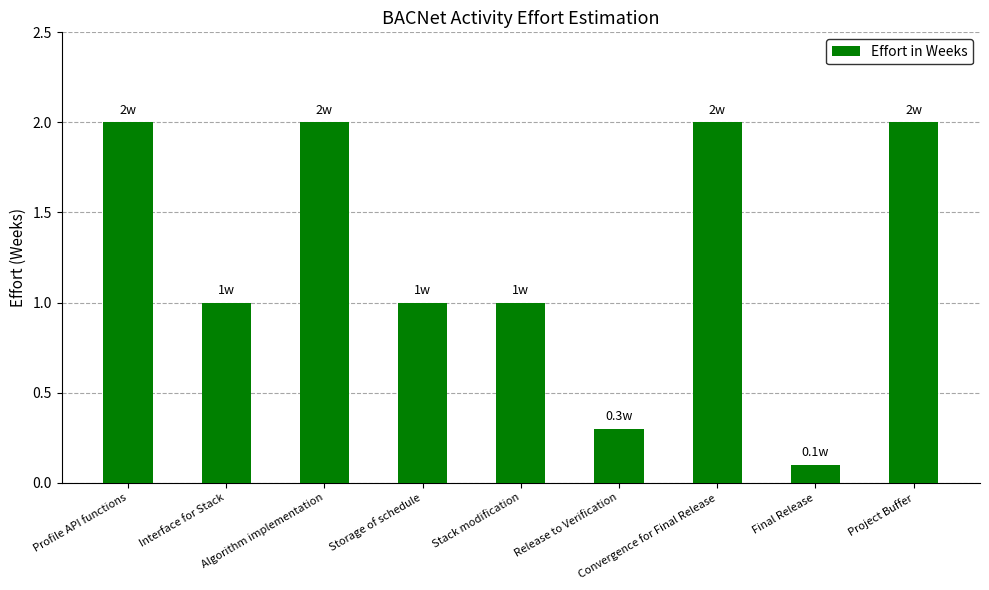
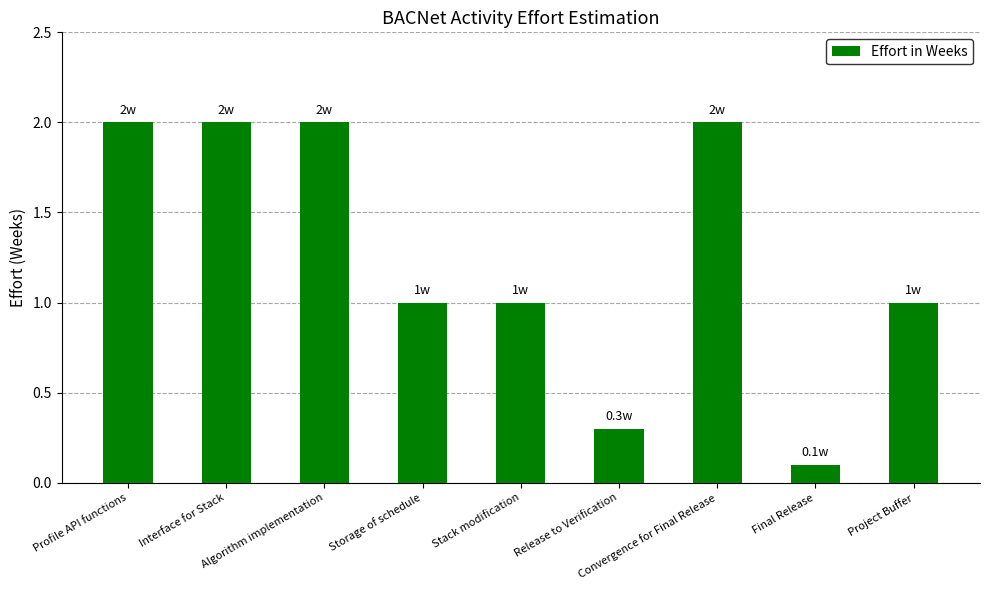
Interface for Stack: 1w -> 2w
Project Buffer: 2w -> 1w
